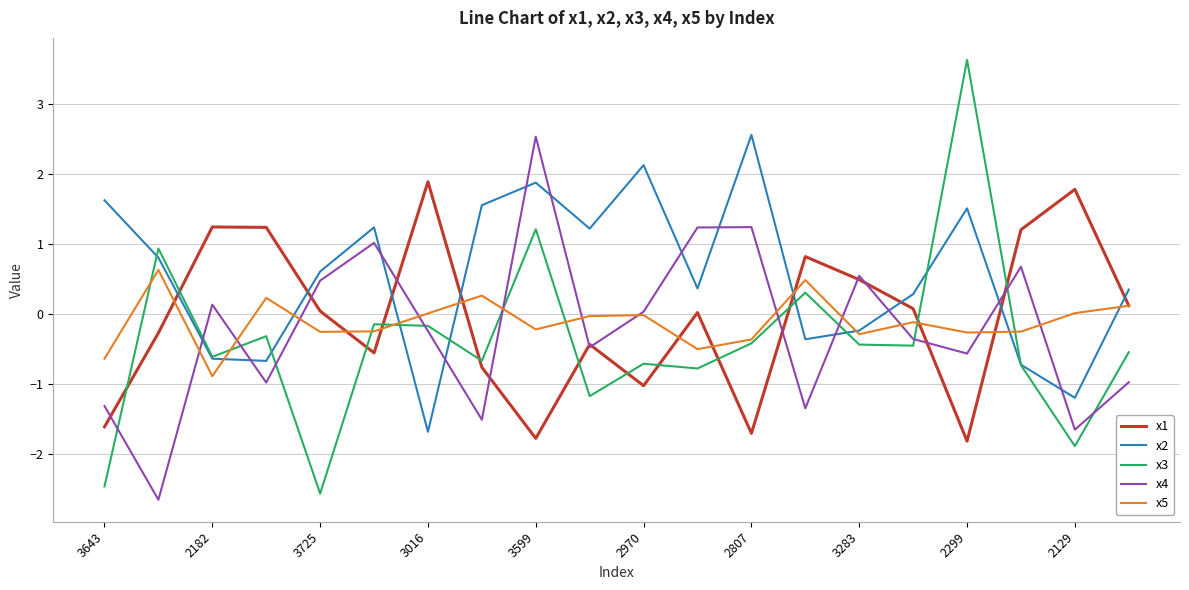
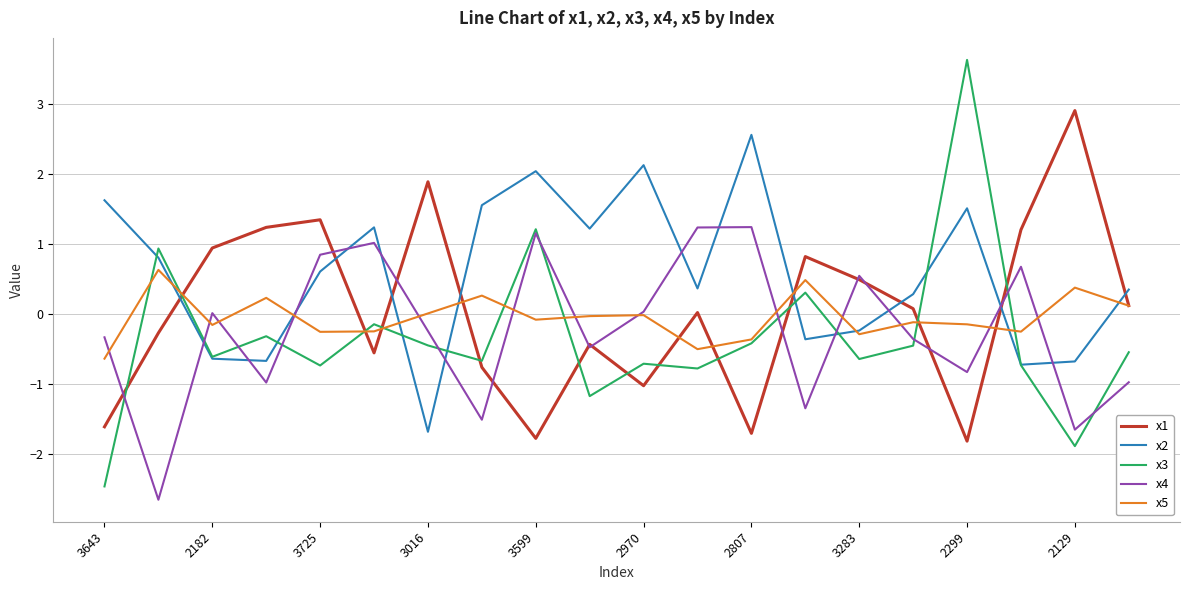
x4, 3643: -1.3 -> -0.3
x1, 2182: 1.2 -> 0.9
x4, 2182: 0.1 -> 0.0
x5, 2182: -0.9 -> -0.2
x1, 3725: 0.0 -> 1.3
x3, 3725: -2.6 -> -0.7
x4, 3725: 0.5 -> 0.8
x3, 3016: -0.2 -> -0.4
x2, 3599: 1.9 -> 2.0
x4, 3599: 2.5 -> 1.2
x5, 3599: -0.2 -> -0.1
x3, 3283: -0.4 -> -0.6
x4, 2299: -0.6 -> -0.8
x5, 2299: -0.3 -> -0.1
x1, 2129: 1.8 -> 2.9
x2, 2129: -1.2 -> -0.7
x5, 2129: 0.0 -> 0.4
